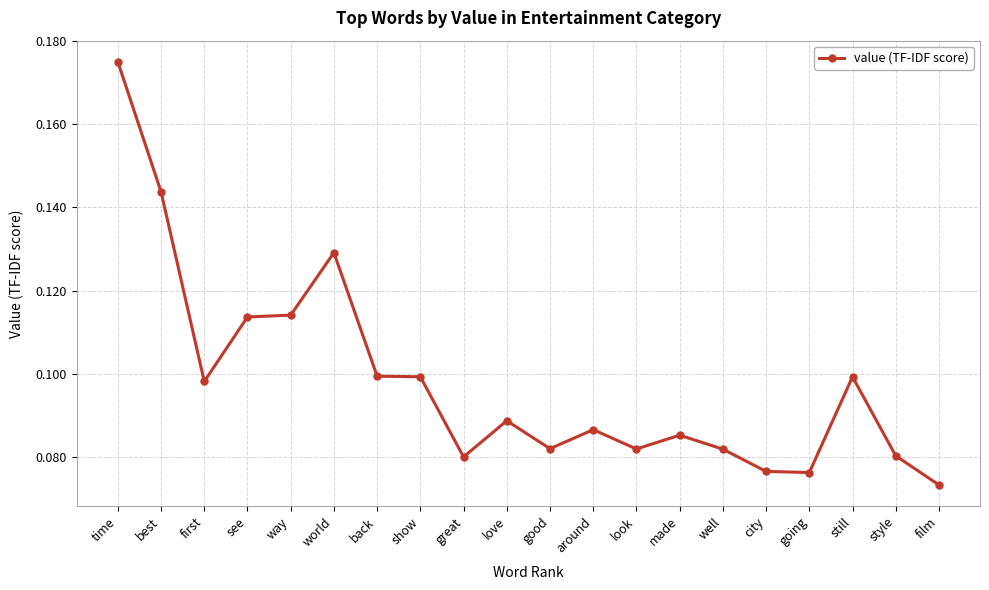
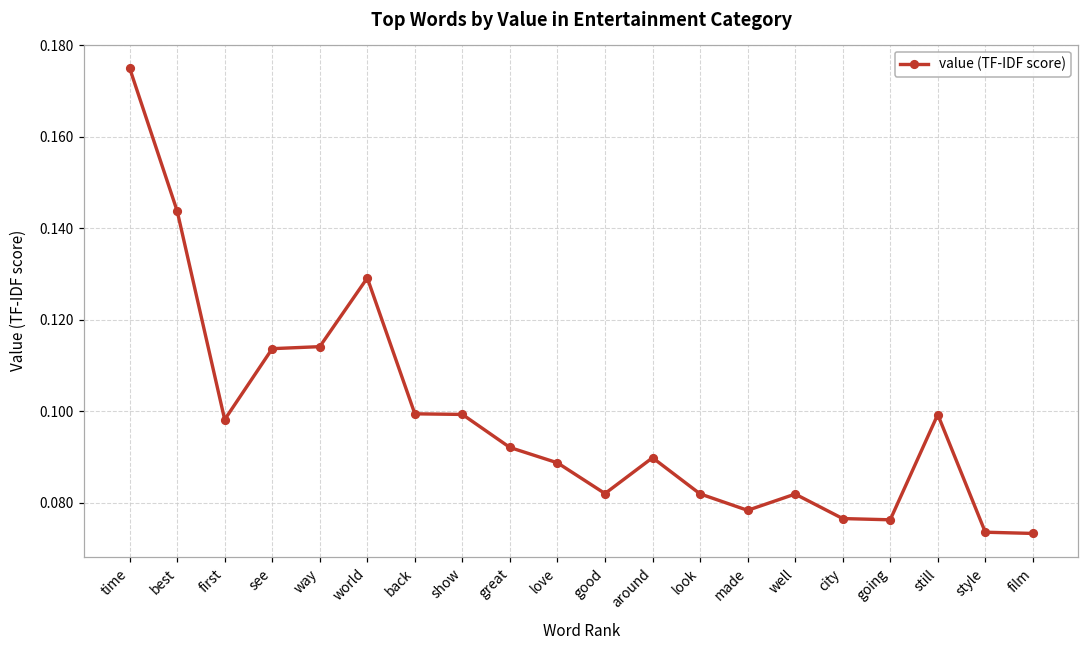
great: 0.080 -> 0.092
around: 0.087 -> 0.090
made: 0.085 -> 0.078
style: 0.080 -> 0.074
